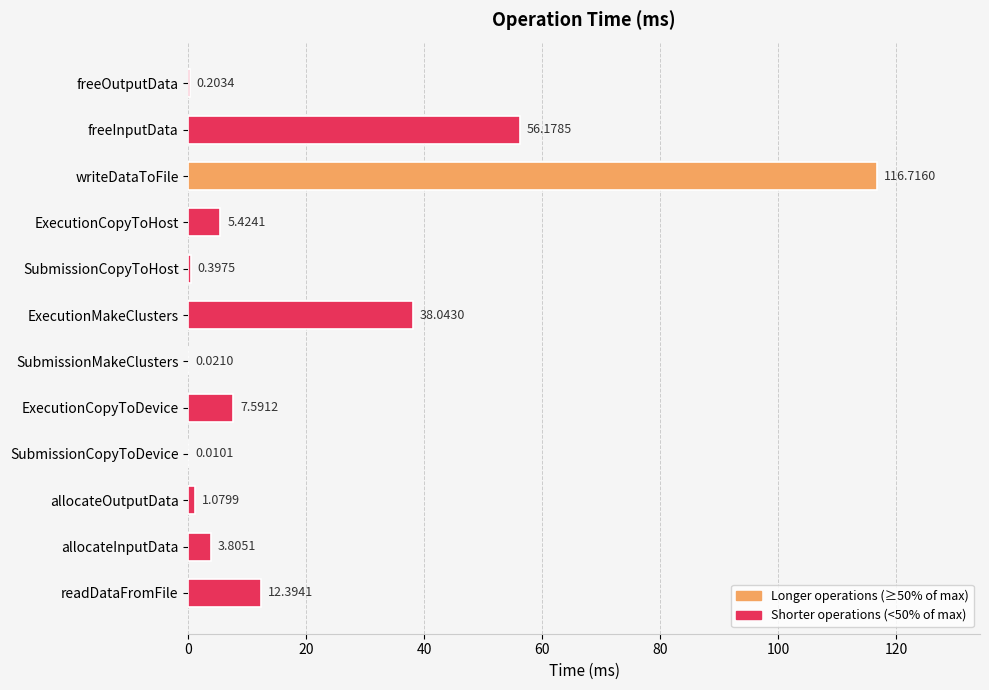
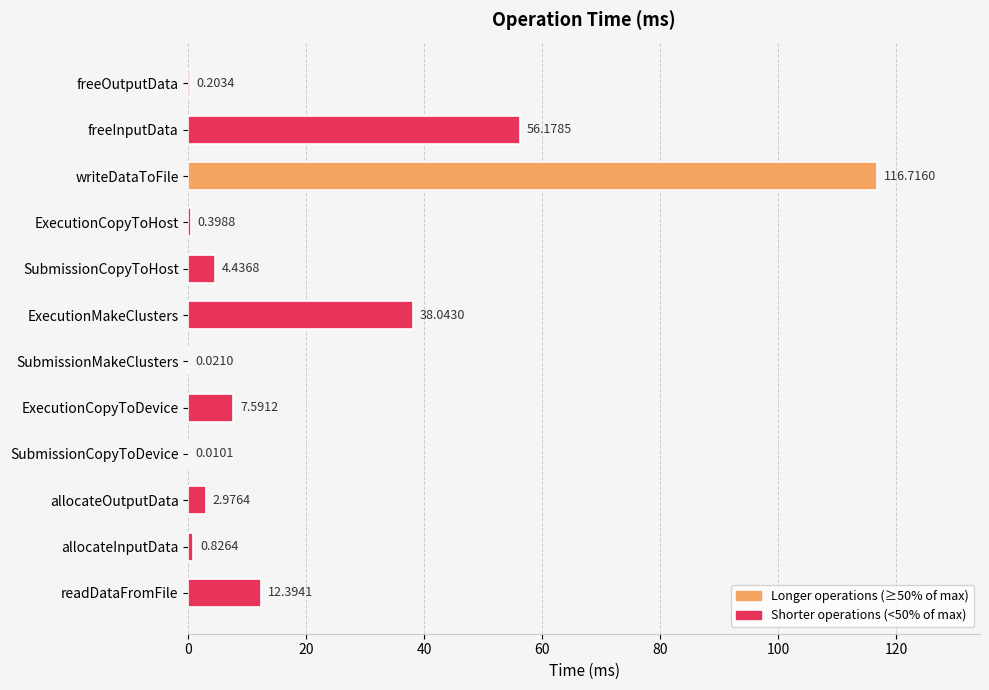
ExecutionCopyToHost: 5.4241 -> 0.3988
SubmissionCopyToHost: 0.3975 -> 4.4368
allocateOutputData: 1.0799 -> 2.9764
allocateInputData: 3.8051 -> 0.8264
